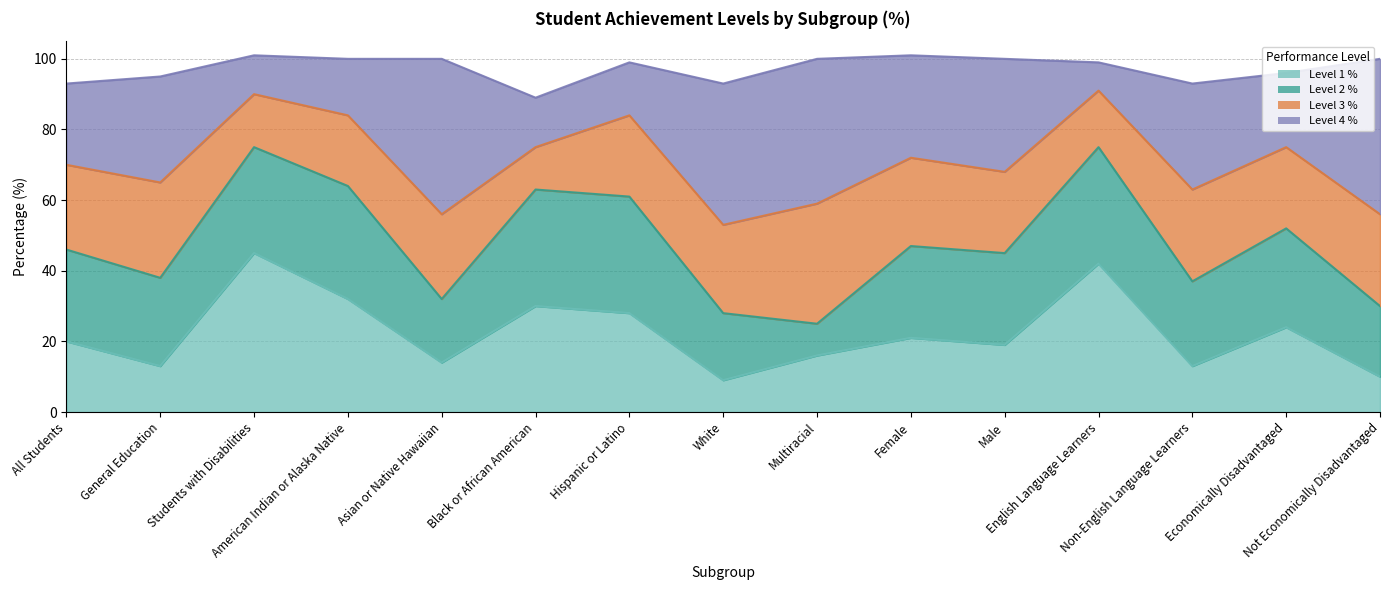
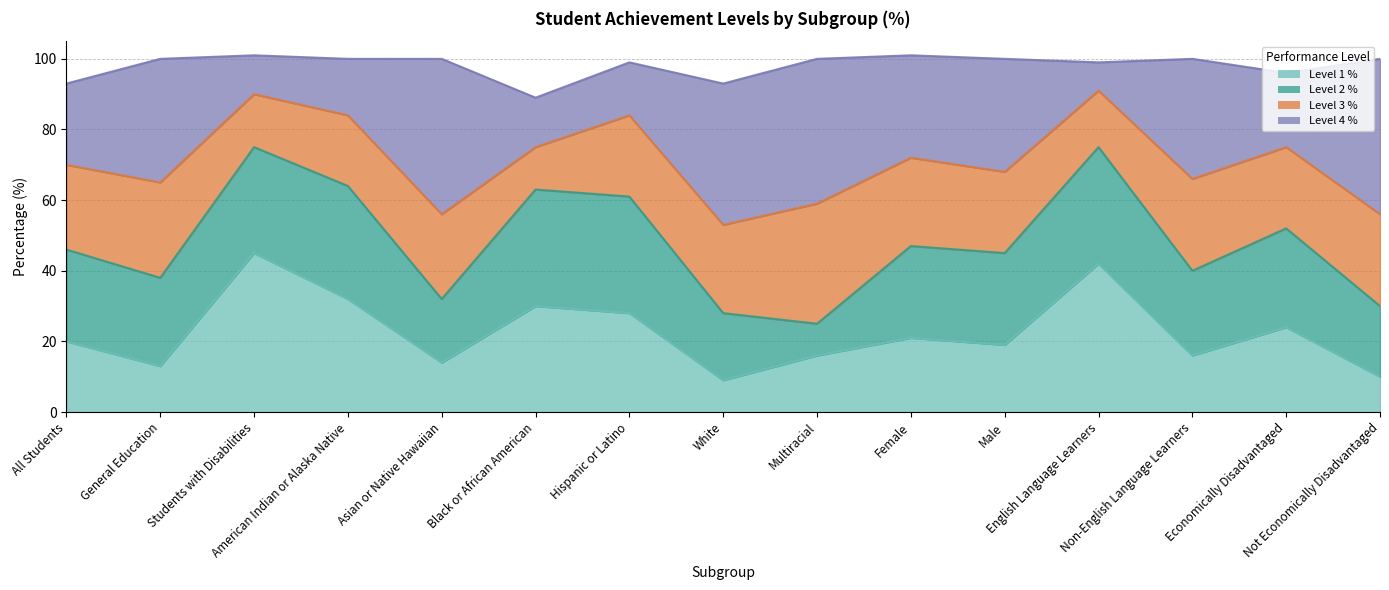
Level 4 %, General Education: 30 -> 35
Level 1 %, Non-English Language Learners: 13 -> 16
Level 4 %, Non-English Language Learners: 30 -> 34
